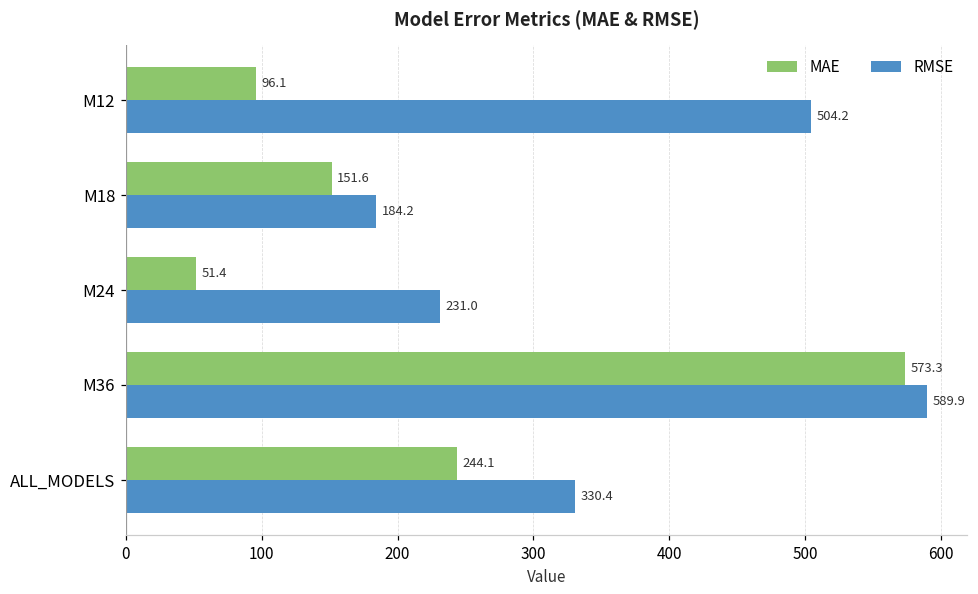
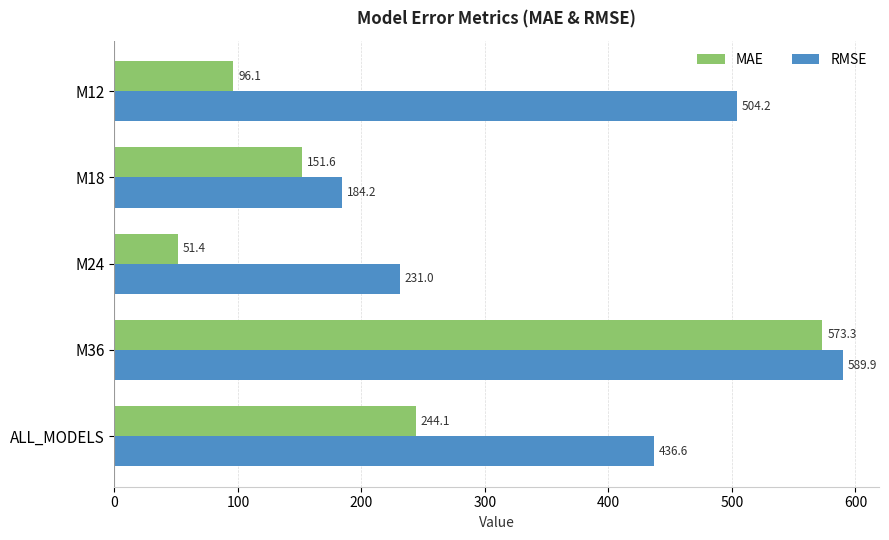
RMSE, ALL_MODELS: 330.4 -> 436.6
